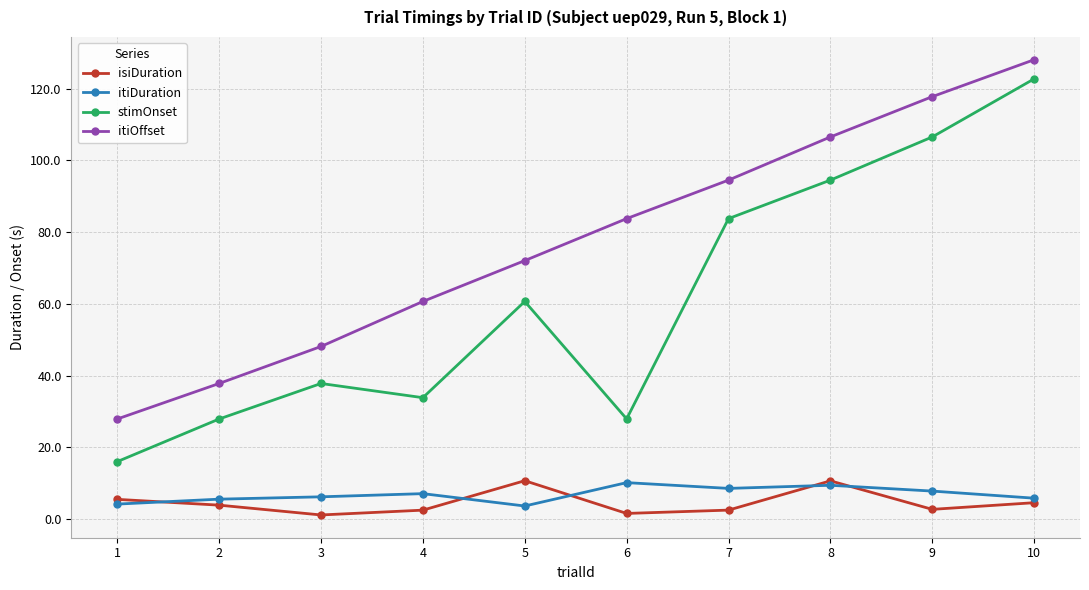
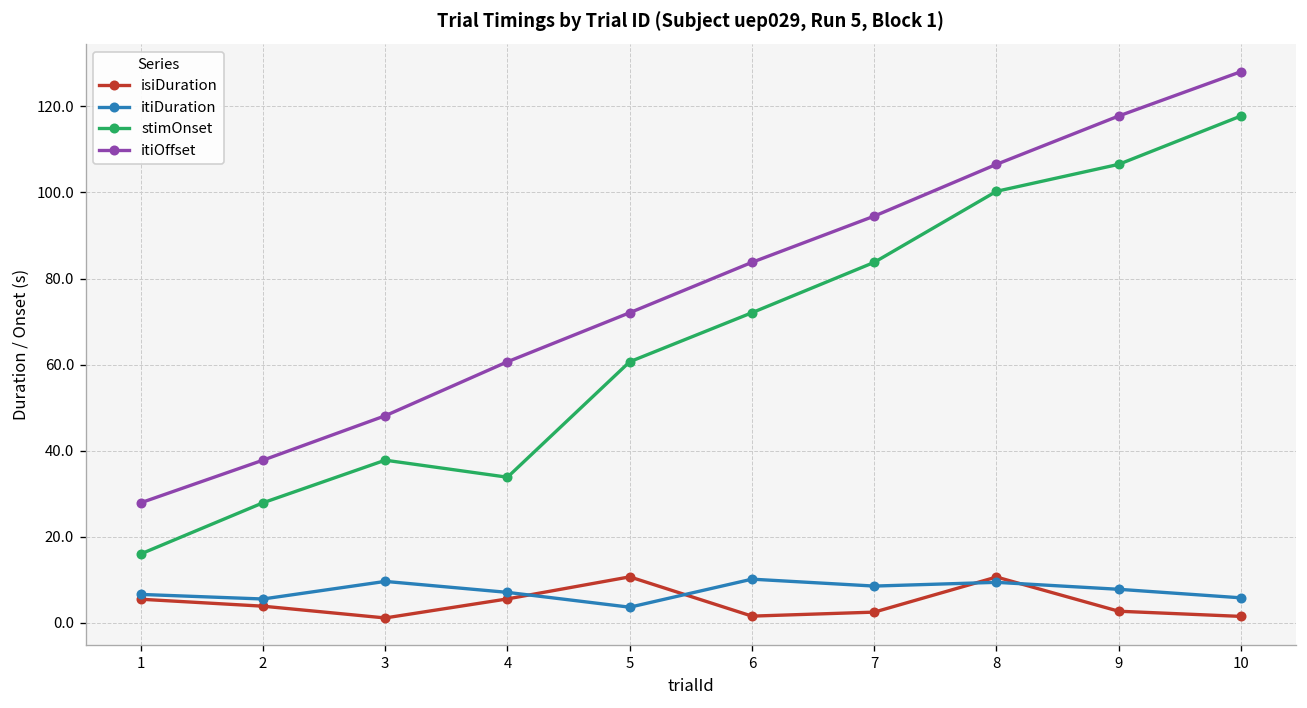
itiDuration, 1: 4 -> 7
itiDuration, 3: 6 -> 10
isiDuration, 4: 2 -> 6
stimOnset, 6: 28 -> 72
stimOnset, 8: 94 -> 100
isiDuration, 10: 5 -> 1
stimOnset, 10: 123 -> 118
